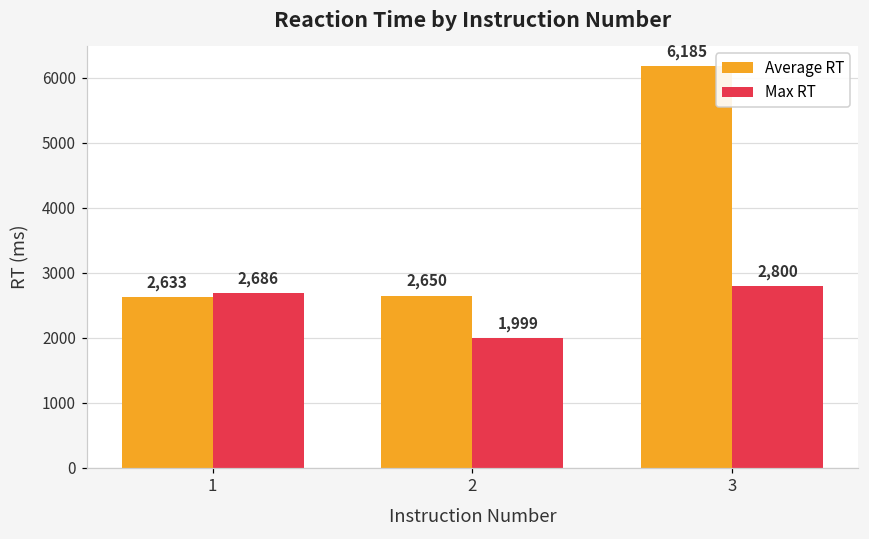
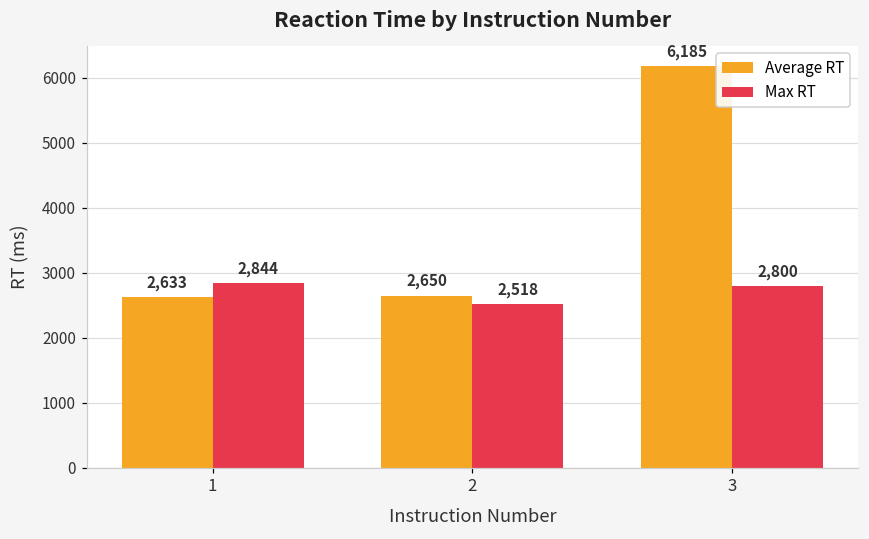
Max RT, 1: 2,686 -> 2,844
Max RT, 2: 1,999 -> 2,518
